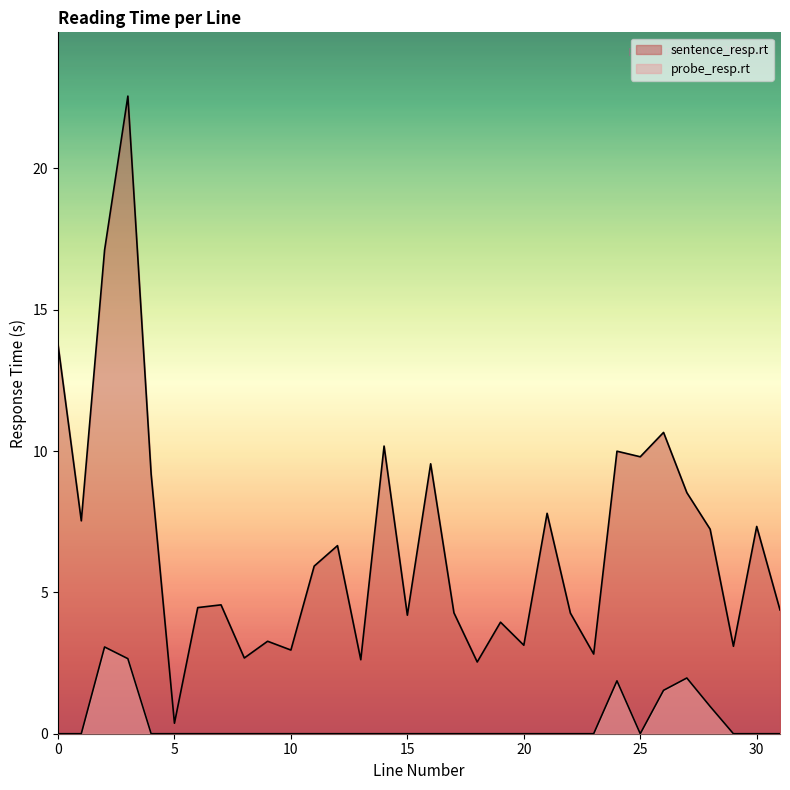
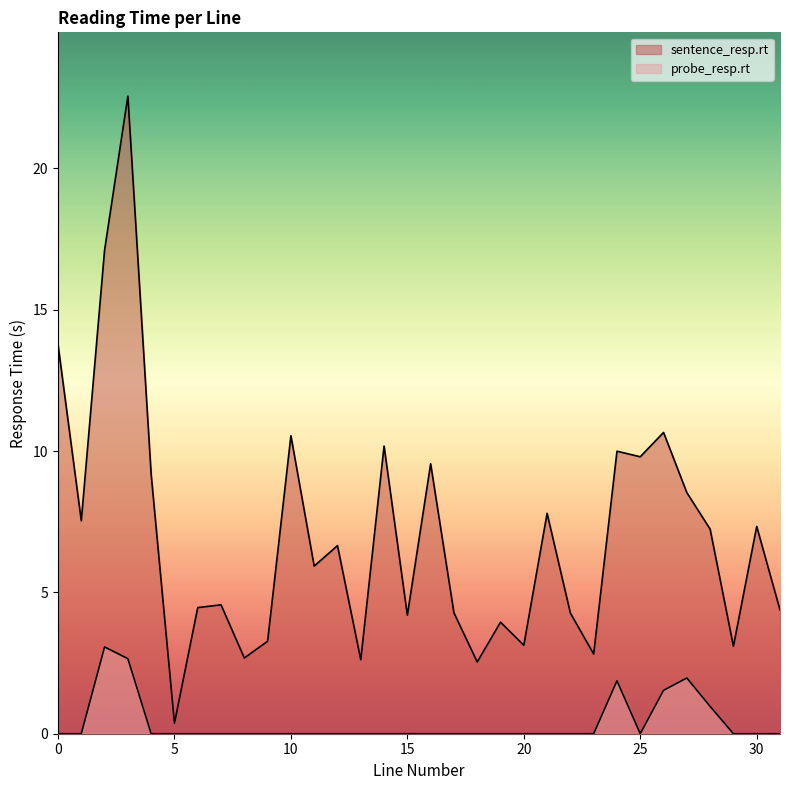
sentence_resp.rt, 10: 3.0 -> 10.5
